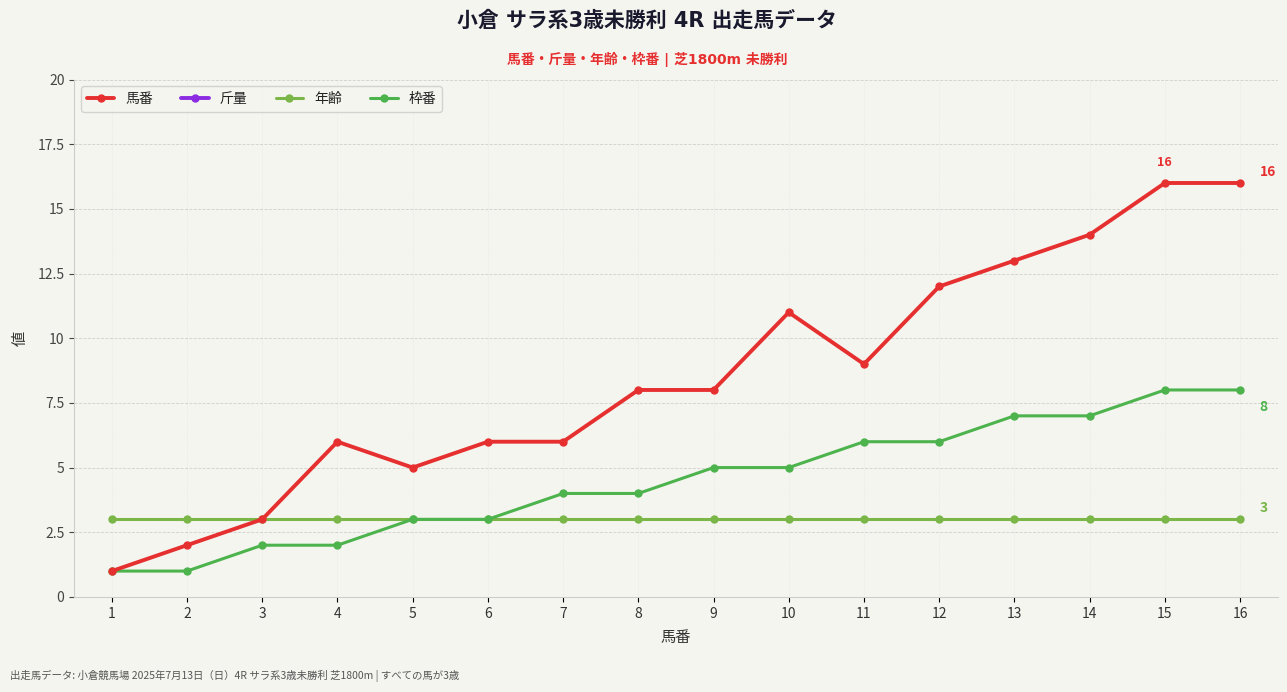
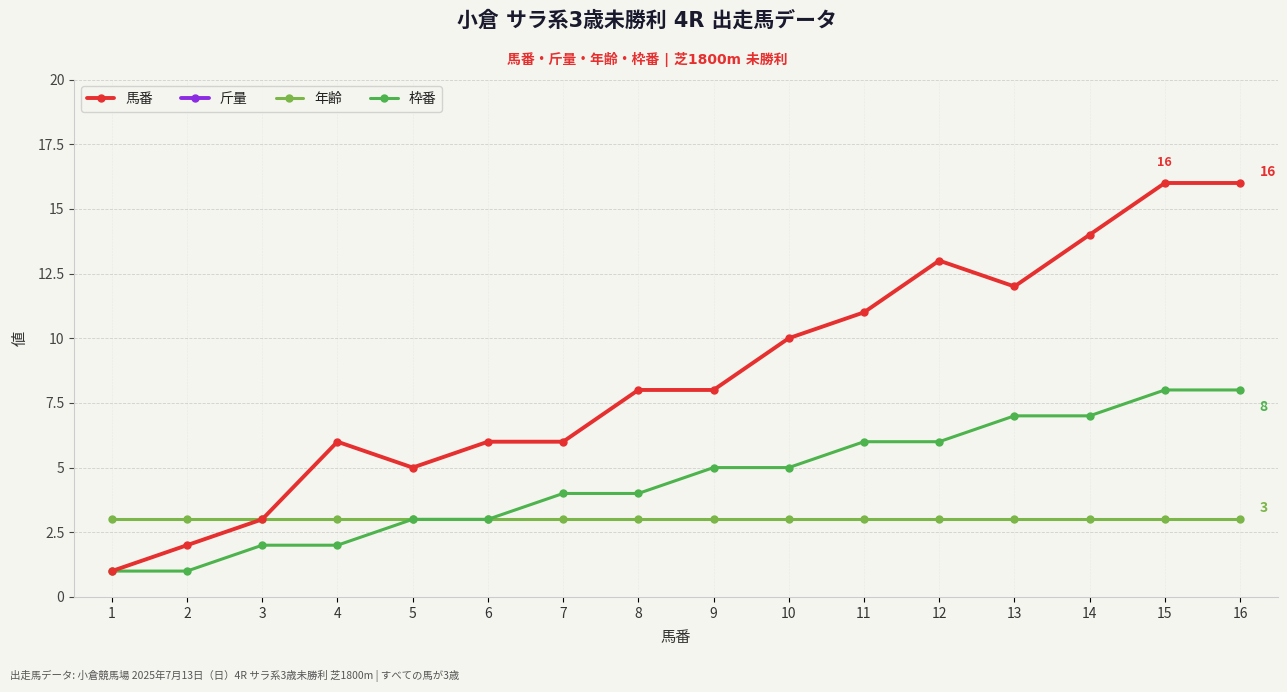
馬番, 10: 11 -> 10
馬番, 11: 9 -> 11
馬番, 12: 12 -> 13
馬番, 13: 13 -> 12
